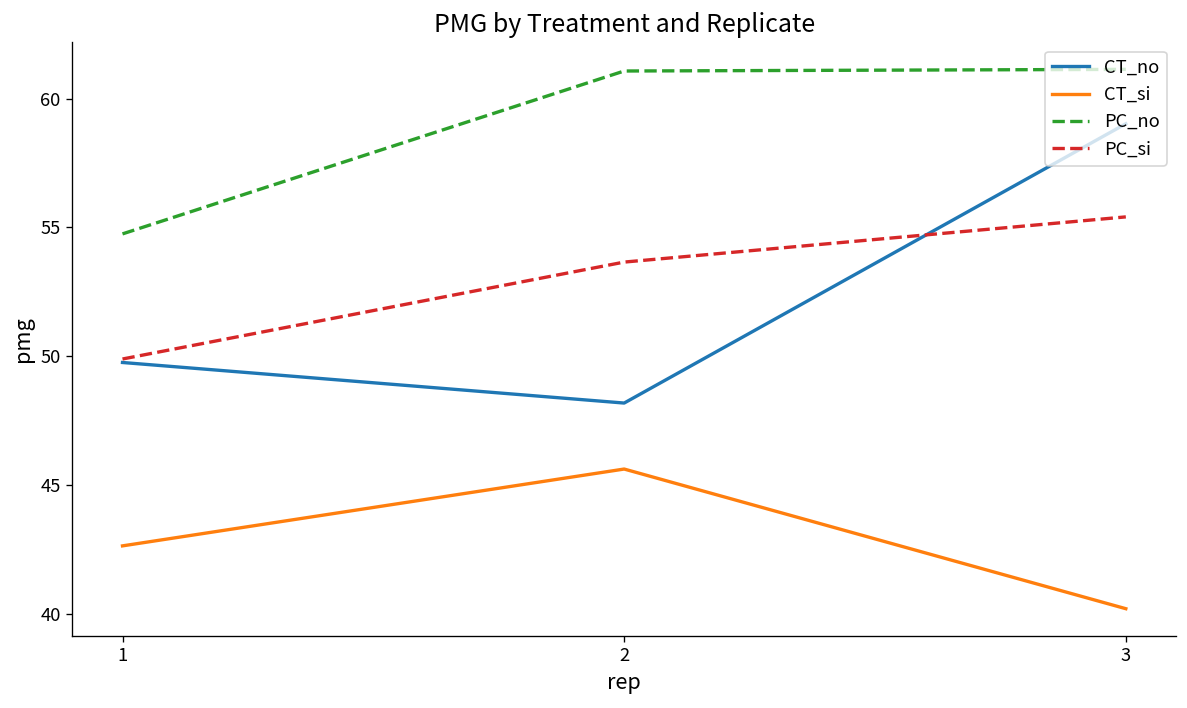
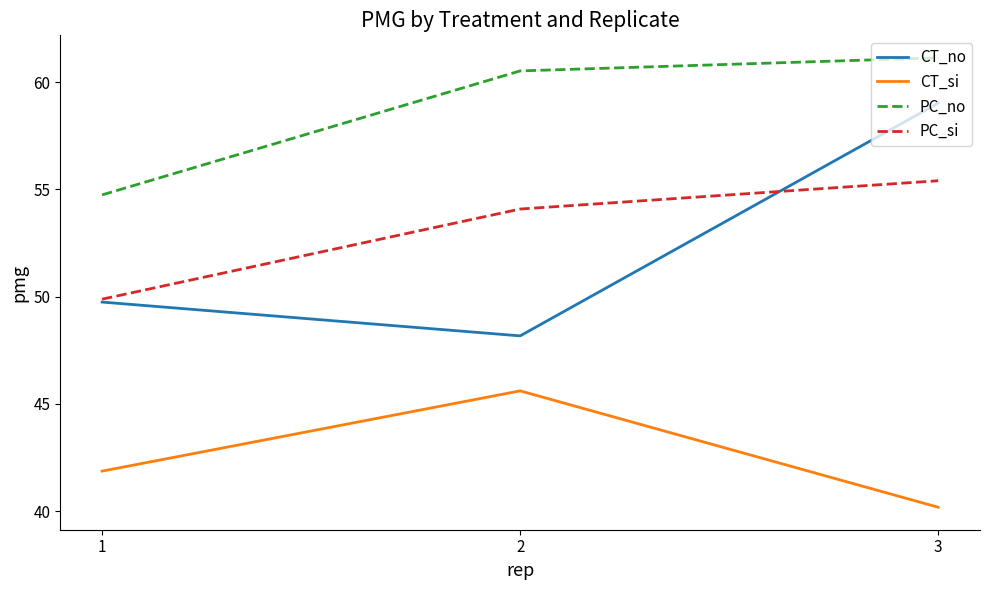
CT_si, 1: 42.6 -> 41.9
PC_no, 2: 61.1 -> 60.5
PC_si, 2: 53.7 -> 54.1
